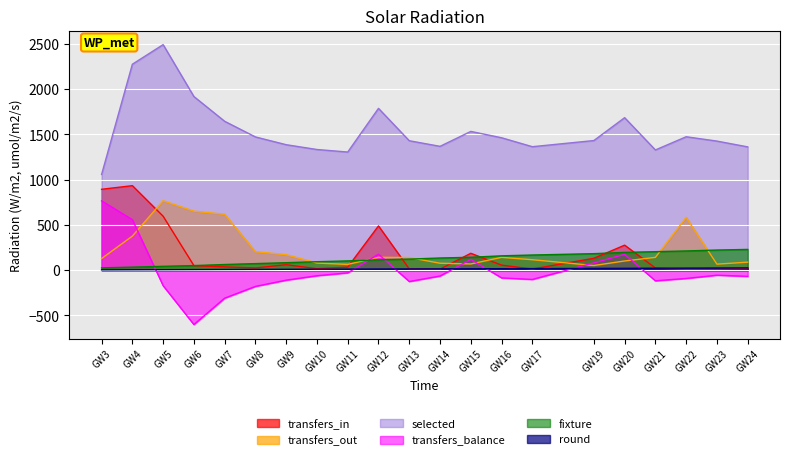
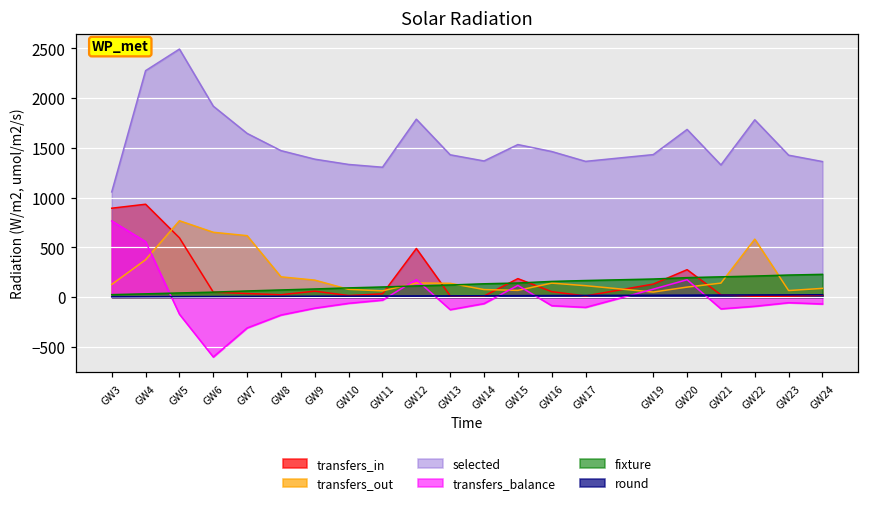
selected, GW22: 1500 -> 1800
